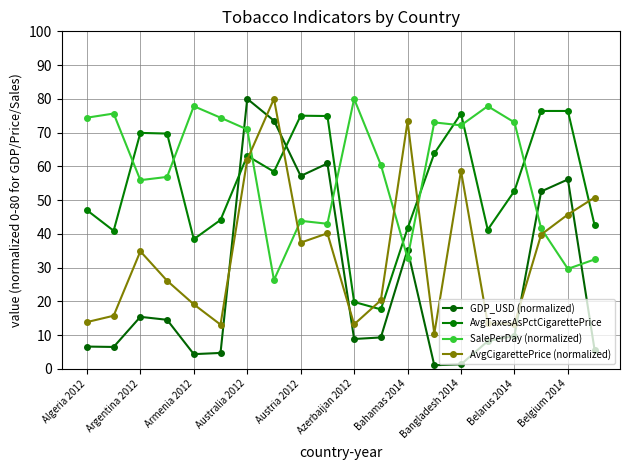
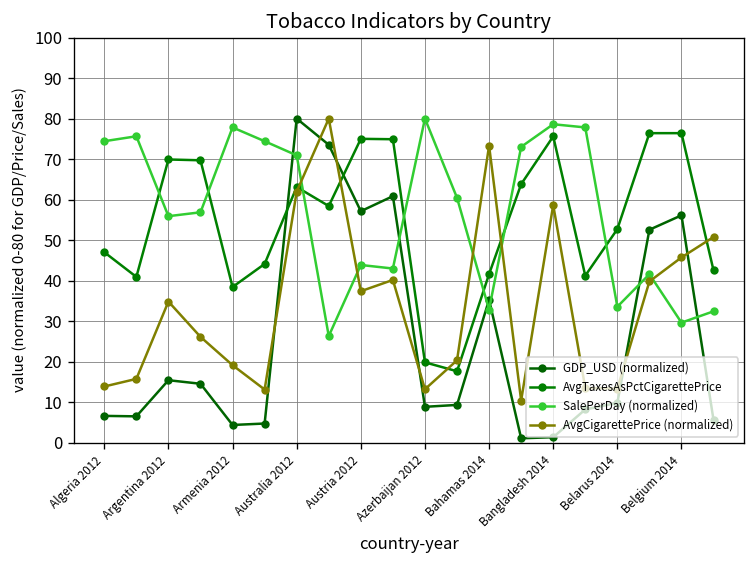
SalePerDay (normalized), Bangladesh 2014: 72 -> 79
SalePerDay (normalized), Belarus 2014: 73 -> 34
